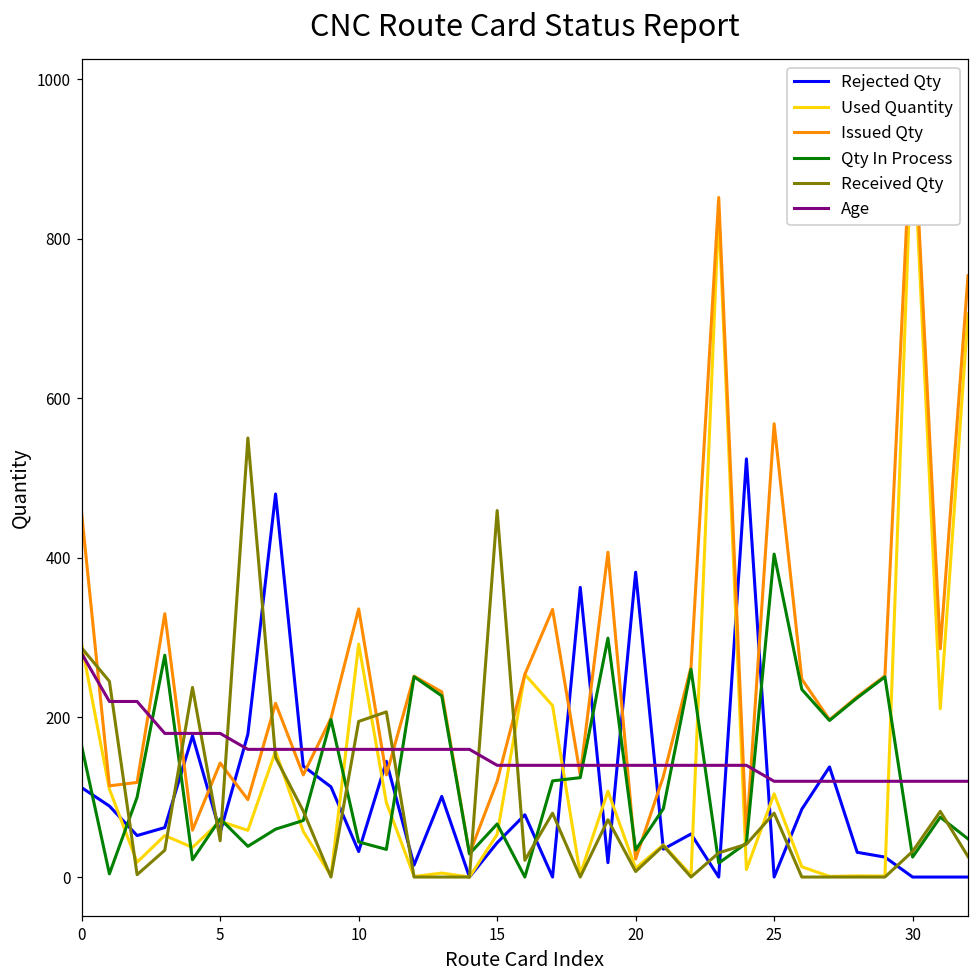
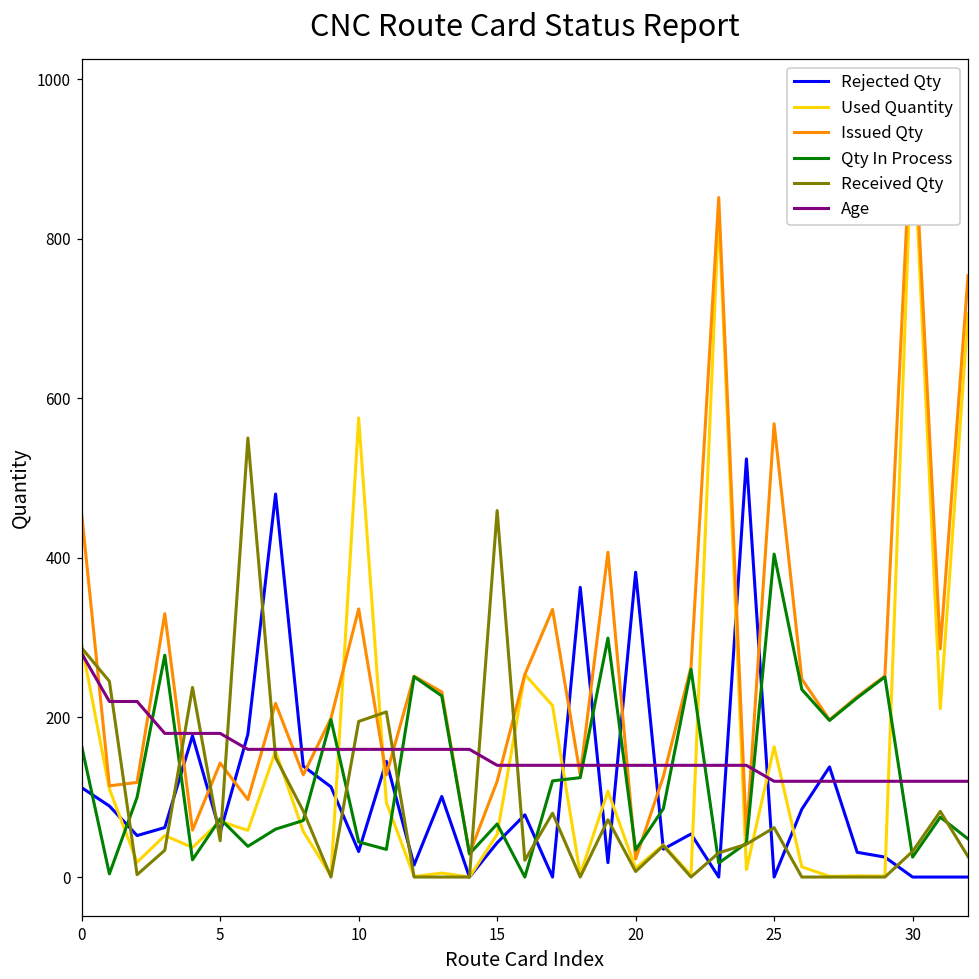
Used Quantity, 10: 290 -> 580
Used Quantity, 25: 100 -> 160
Received Qty, 25: 80 -> 60
